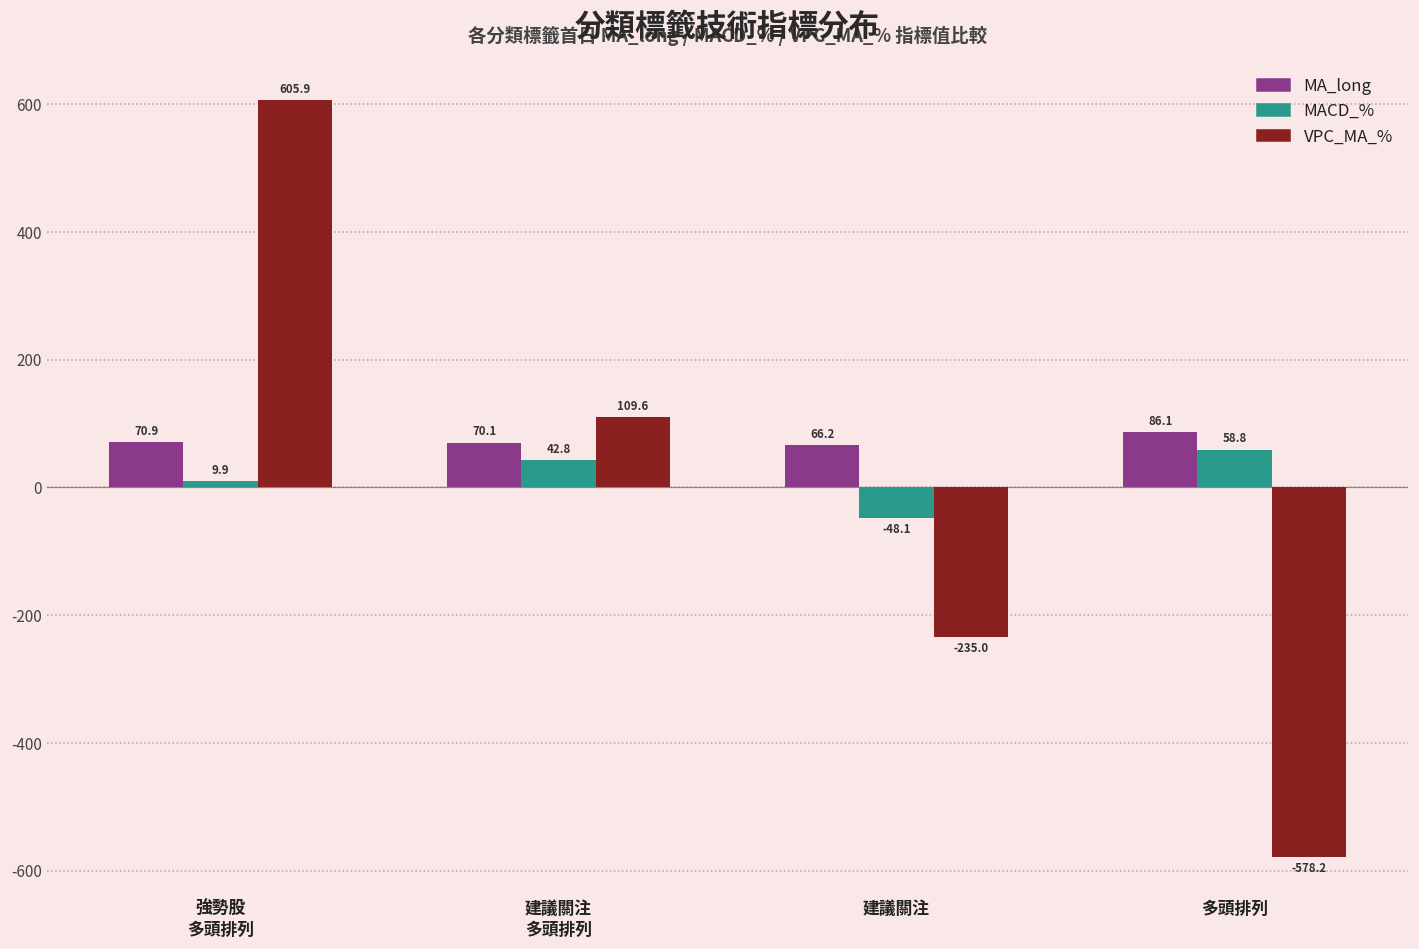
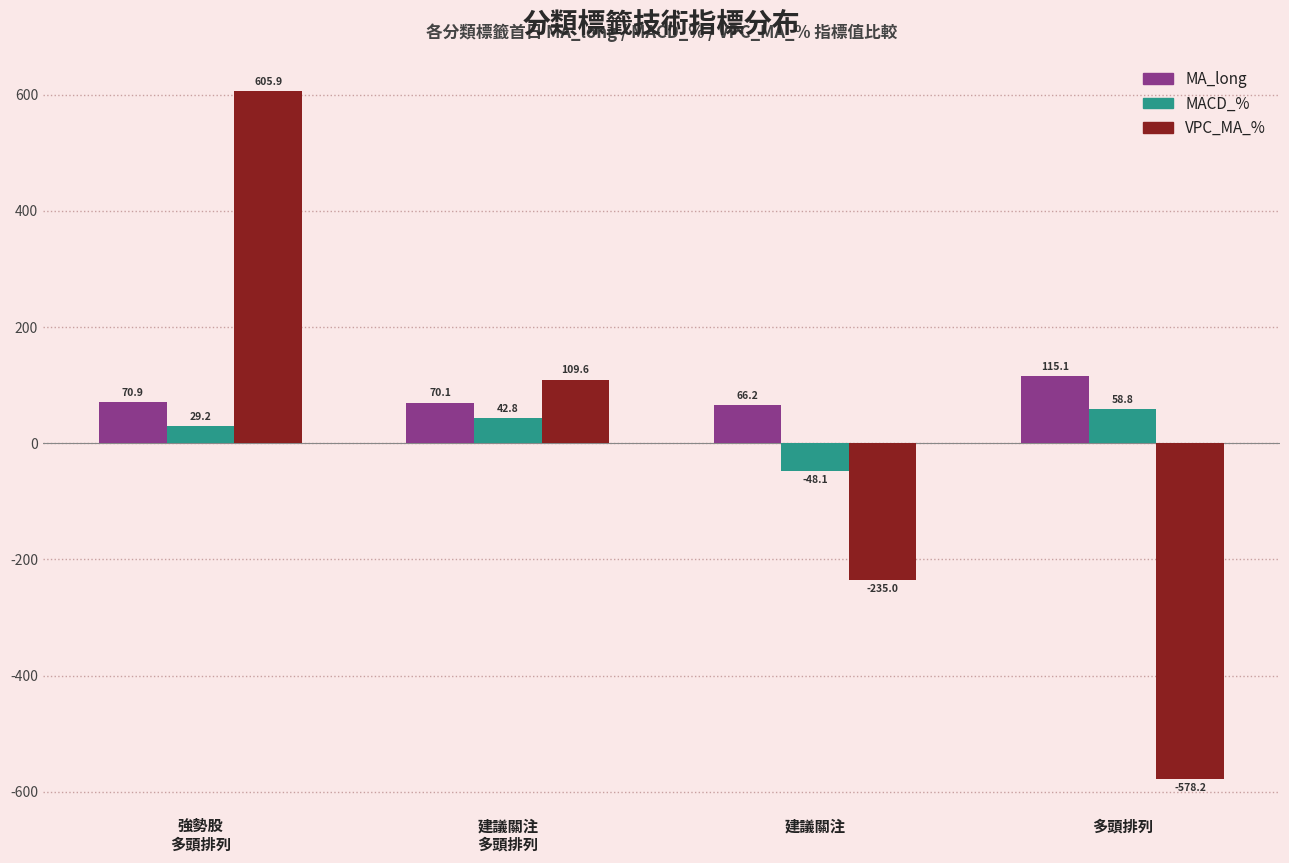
MACD_%, 強勢股 多頭排列: 9.9 -> 29.2
MA_long, 多頭排列: 86.1 -> 115.1
